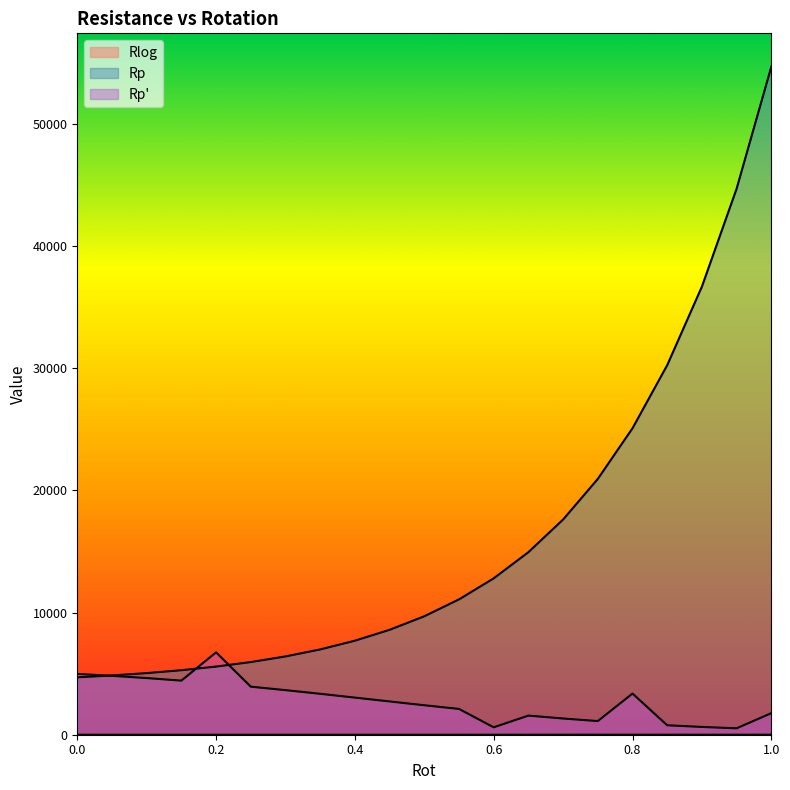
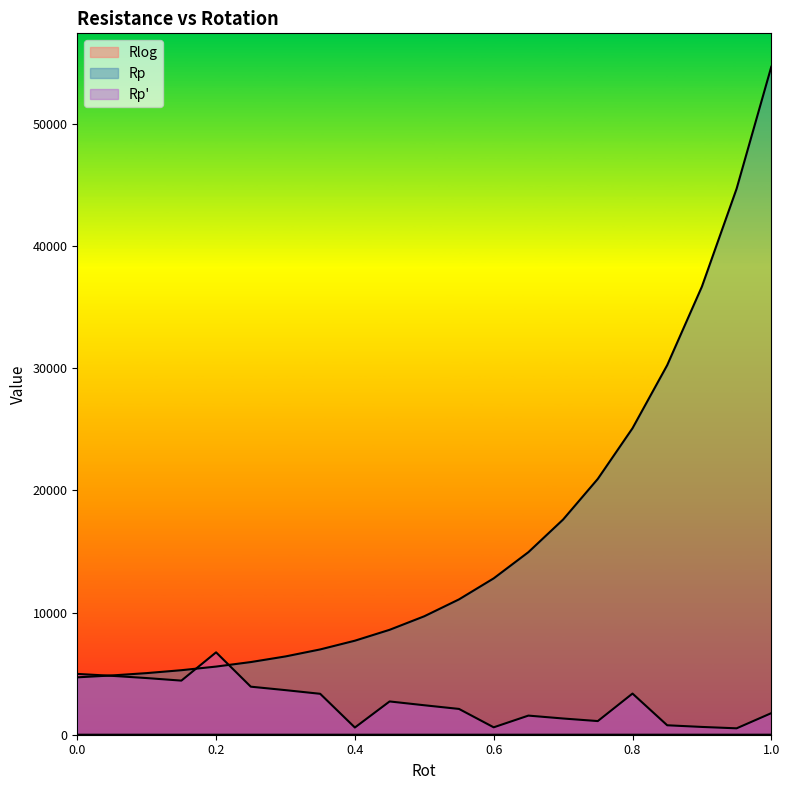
Rp', 0.4: 3000 -> 600
